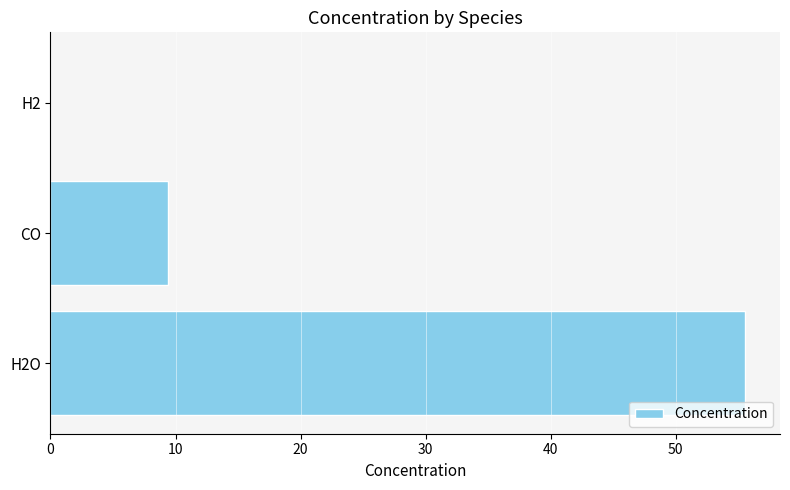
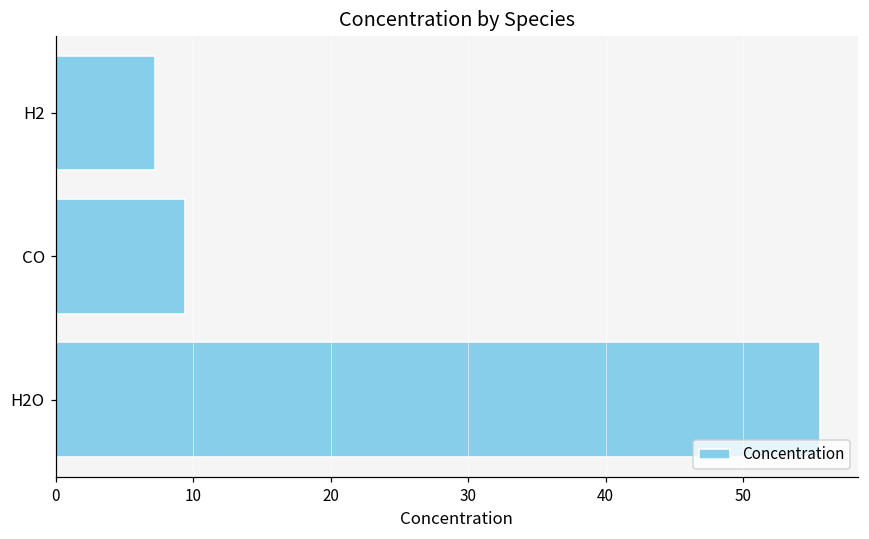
H2: 0.0 -> 7.2
